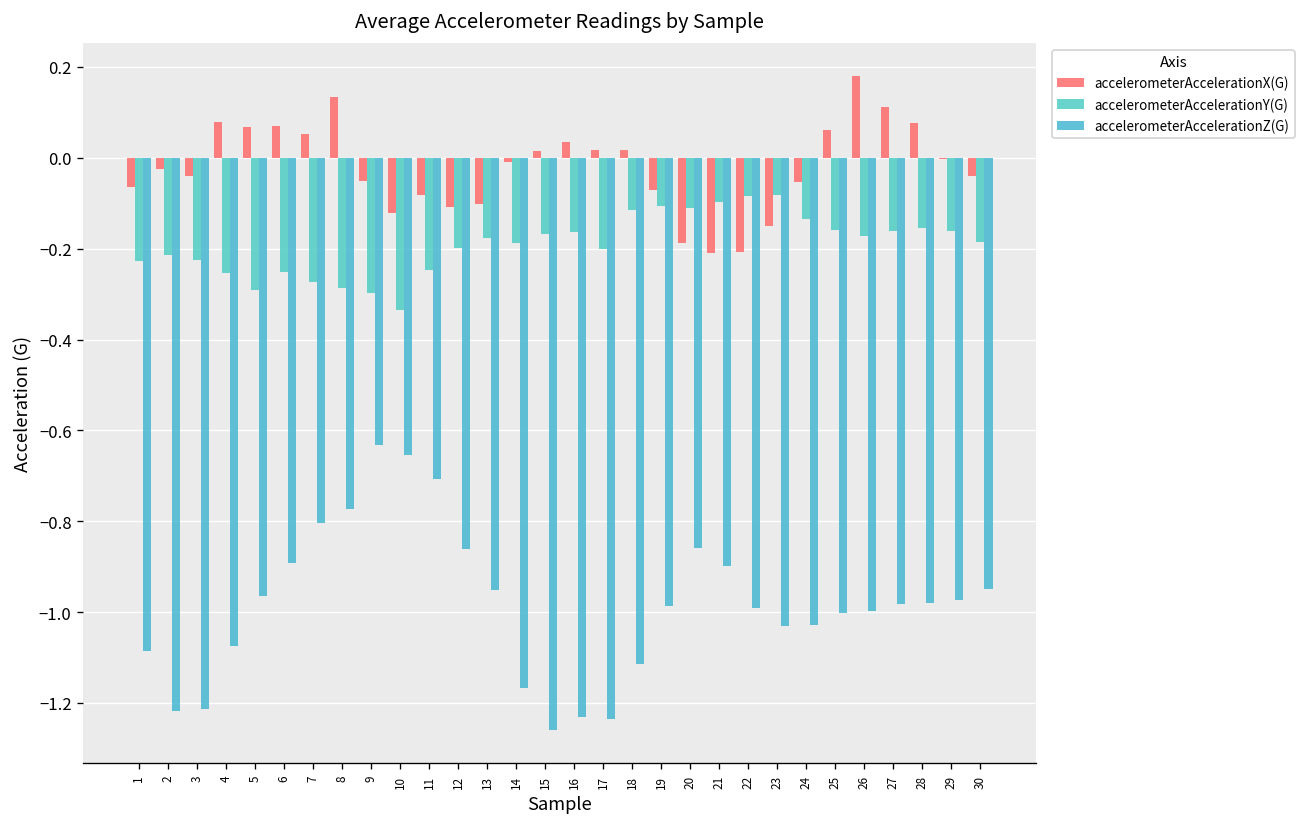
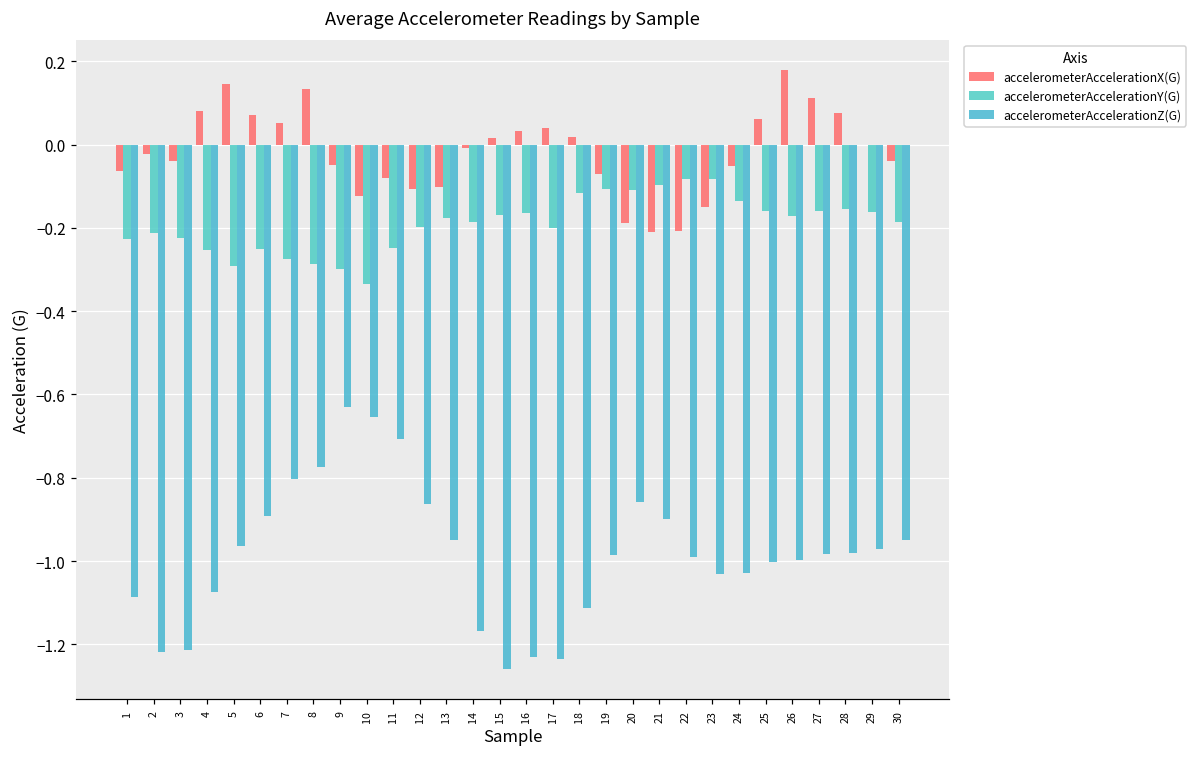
accelerometerAccelerationX(G), 5: 0.07 -> 0.15
accelerometerAccelerationX(G), 17: 0.02 -> 0.04
